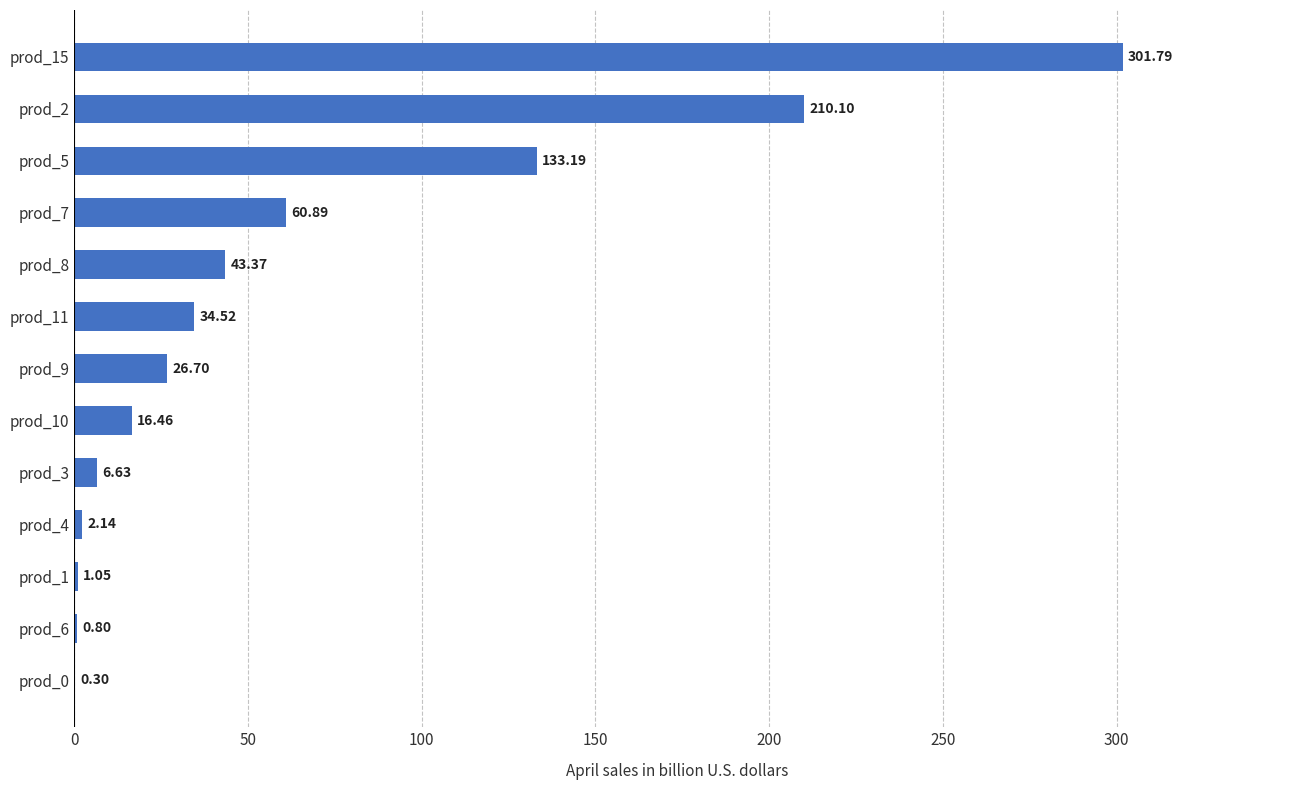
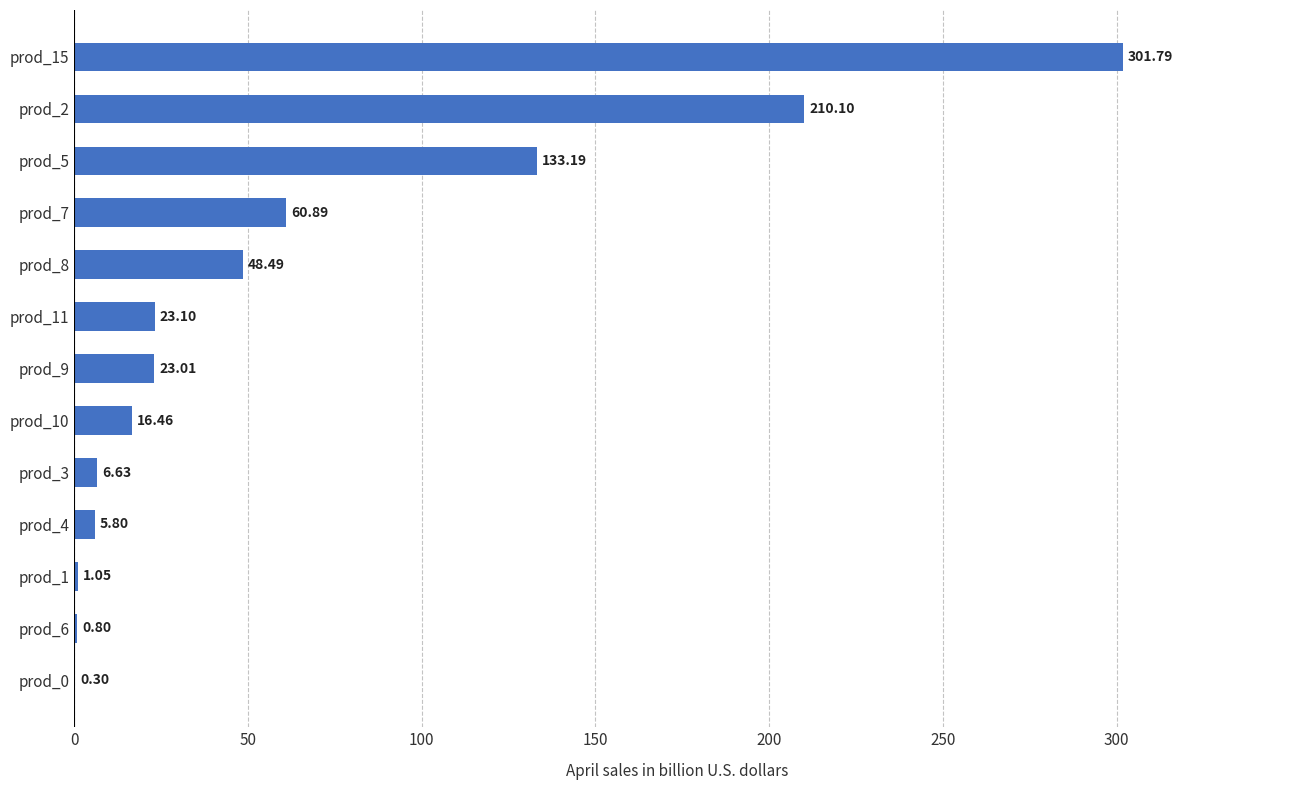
prod_8: 43.37 -> 48.49
prod_11: 34.52 -> 23.10
prod_9: 26.70 -> 23.01
prod_4: 2.14 -> 5.80
